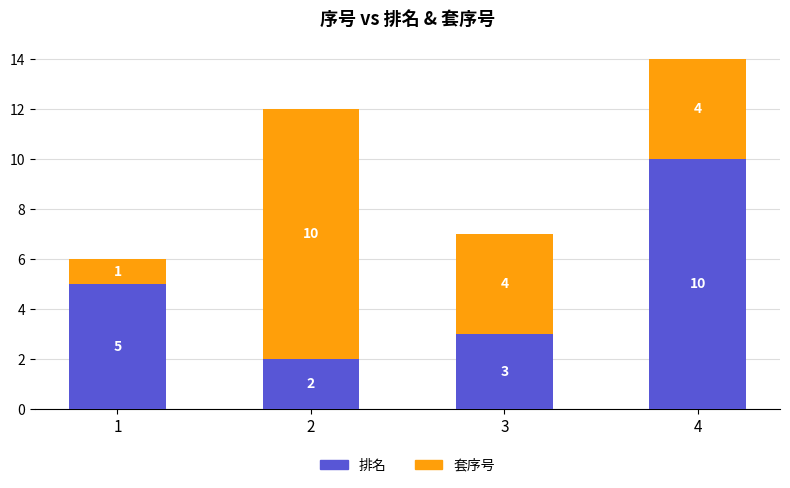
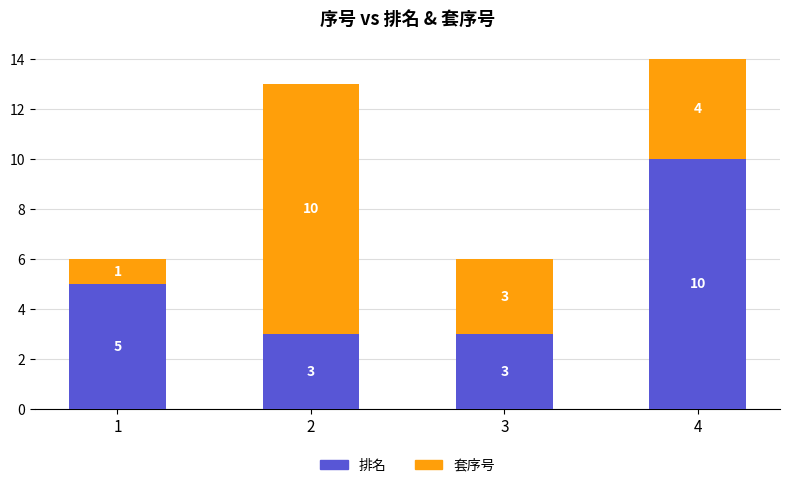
排名, 2: 2 -> 3
套序号, 3: 4 -> 3
